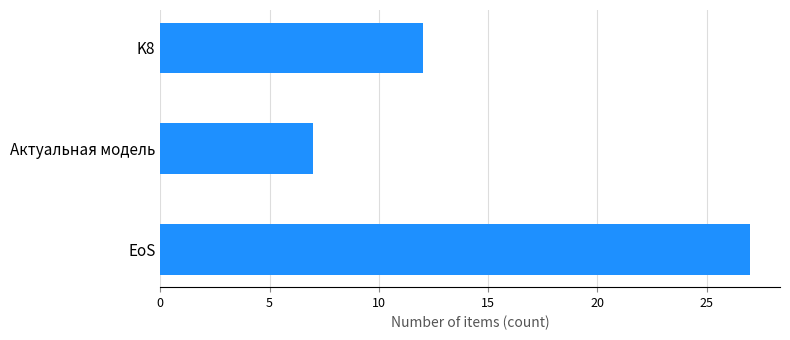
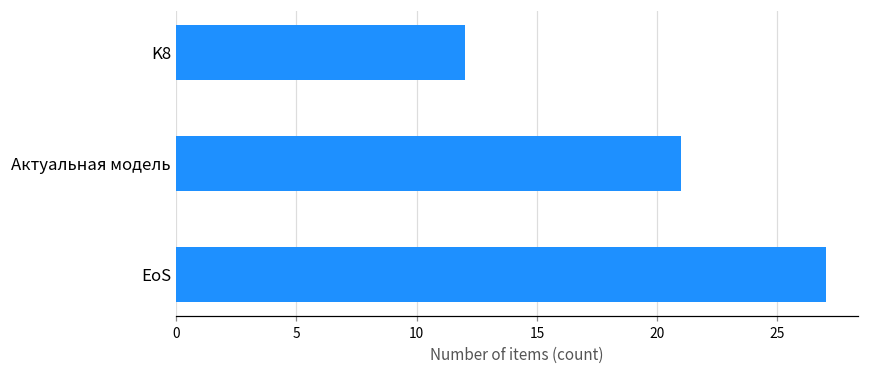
Актуальная модель: 7 -> 21
